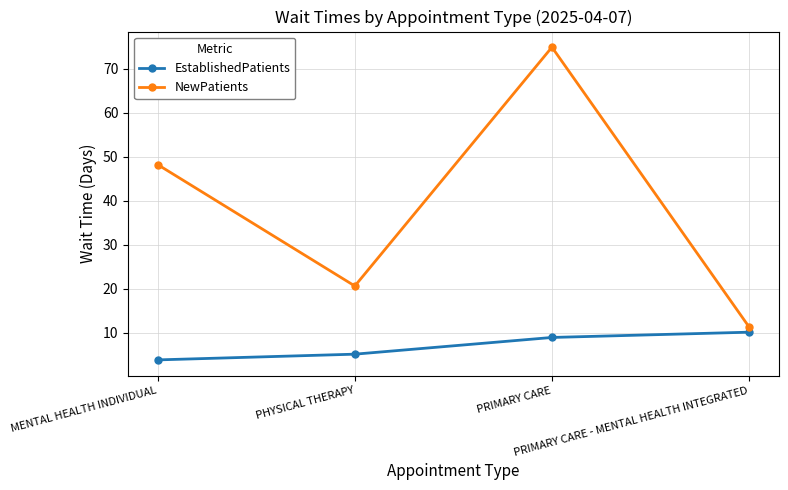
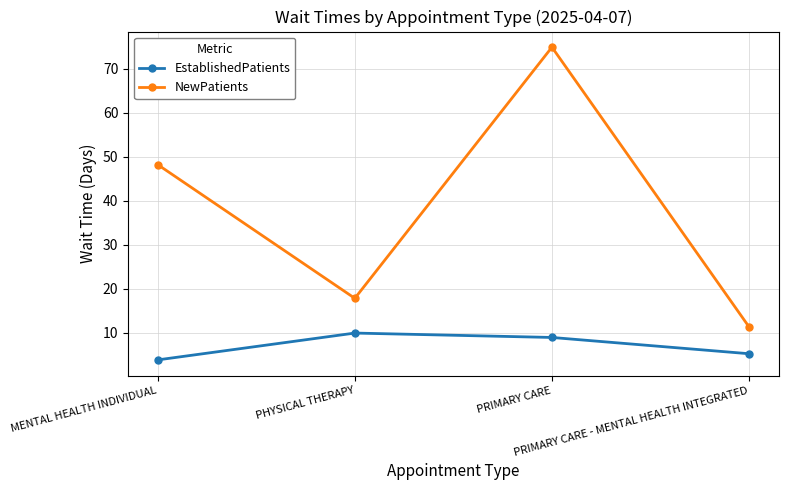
EstablishedPatients, PHYSICAL THERAPY: 5 -> 10
NewPatients, PHYSICAL THERAPY: 21 -> 18
EstablishedPatients, PRIMARY CARE - MENTAL HEALTH INTEGRATED: 10 -> 5
